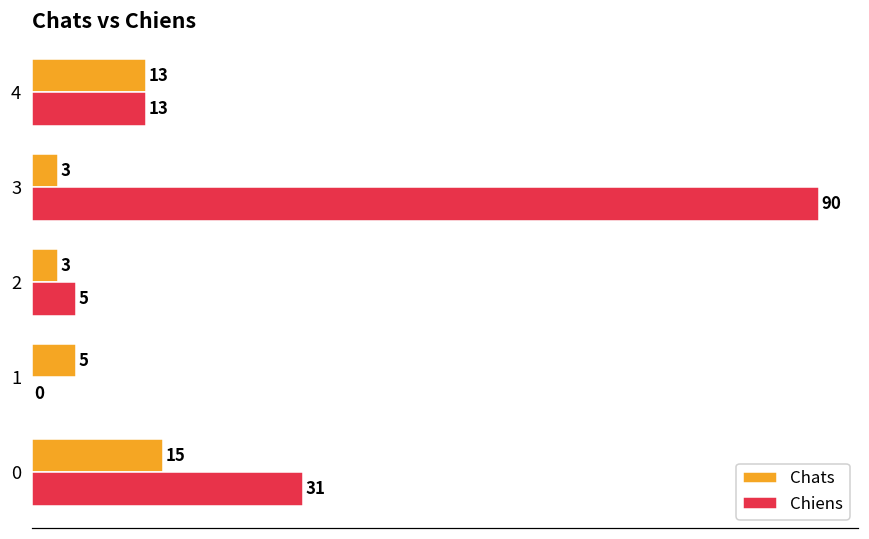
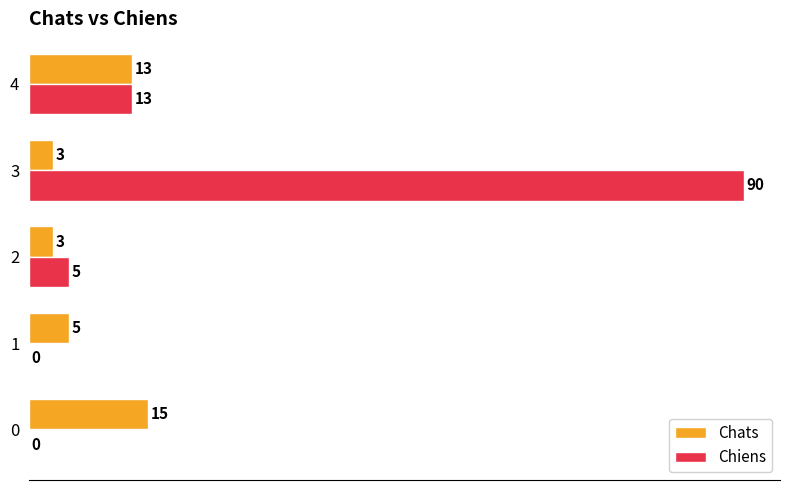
Chiens, 0: 31 -> 0
